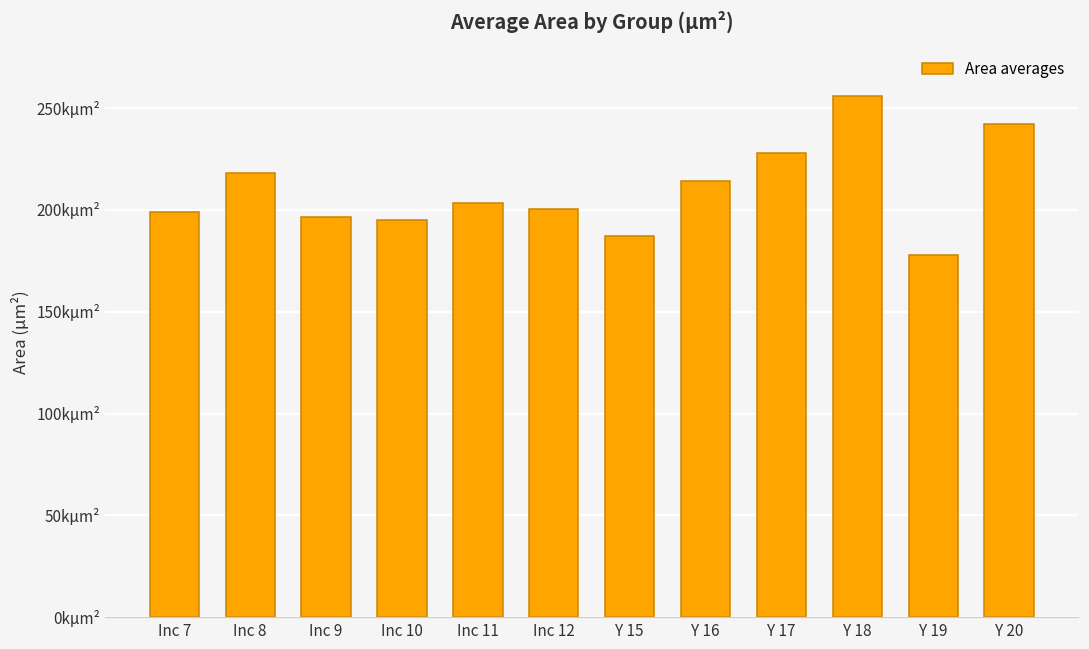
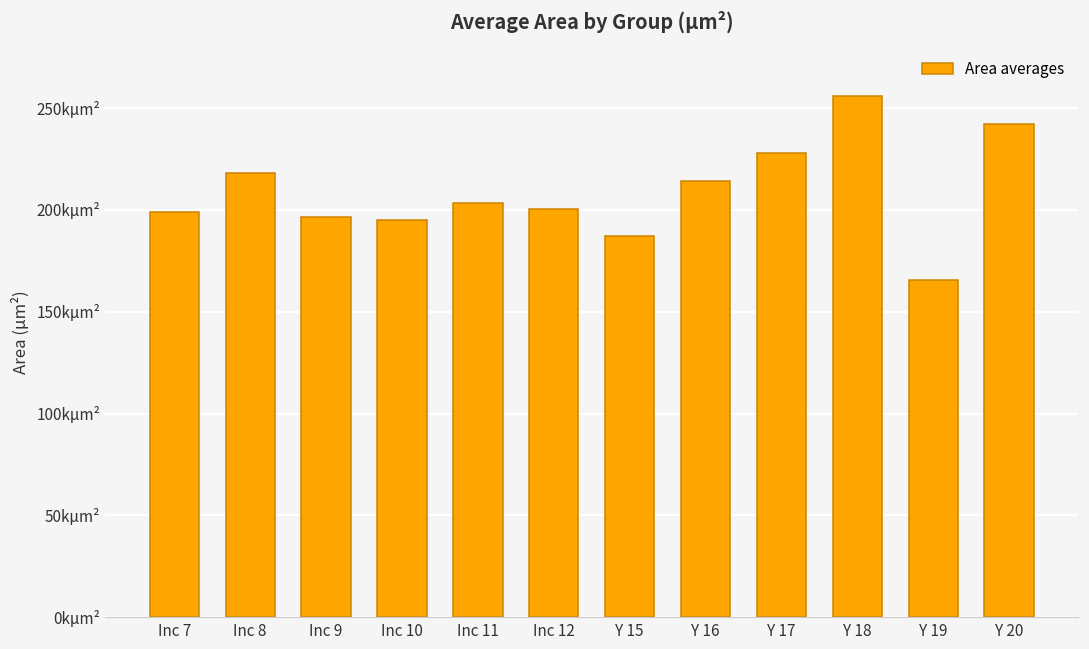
Y 19: 178kµm² -> 166kµm²
